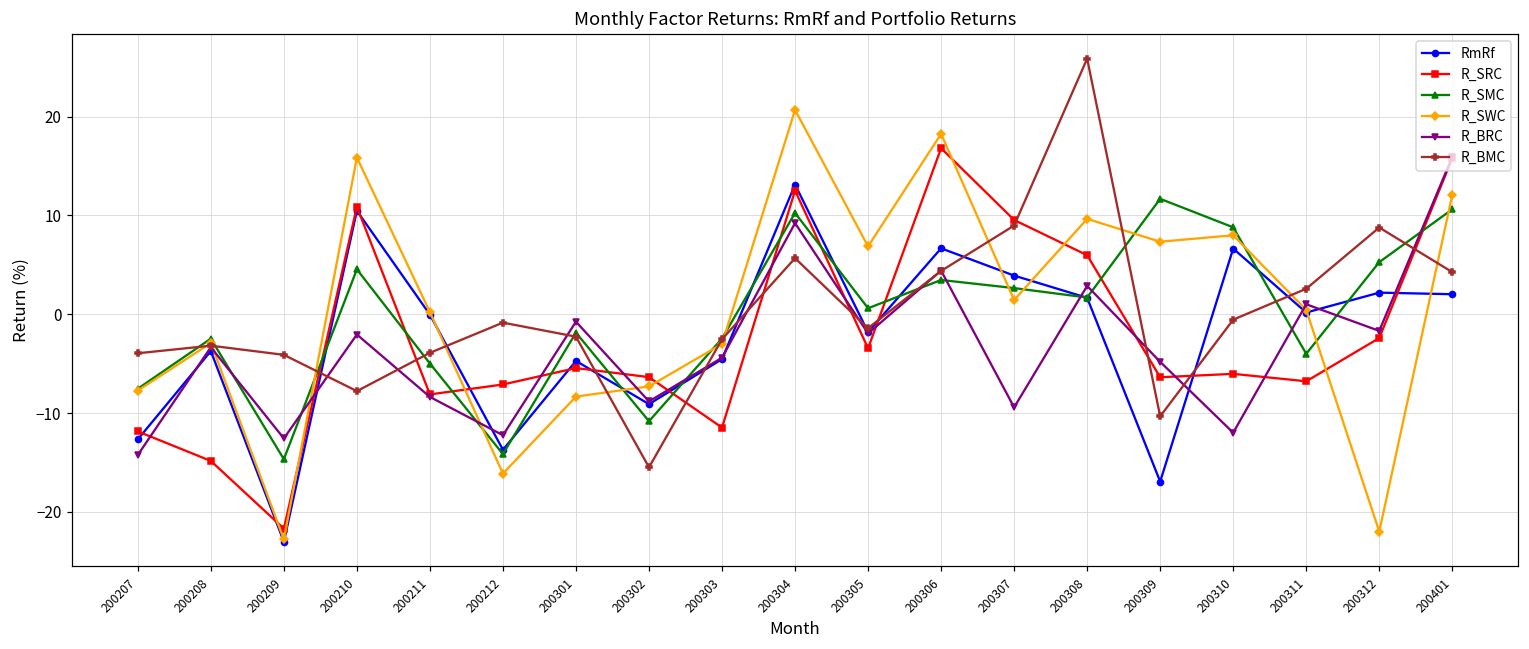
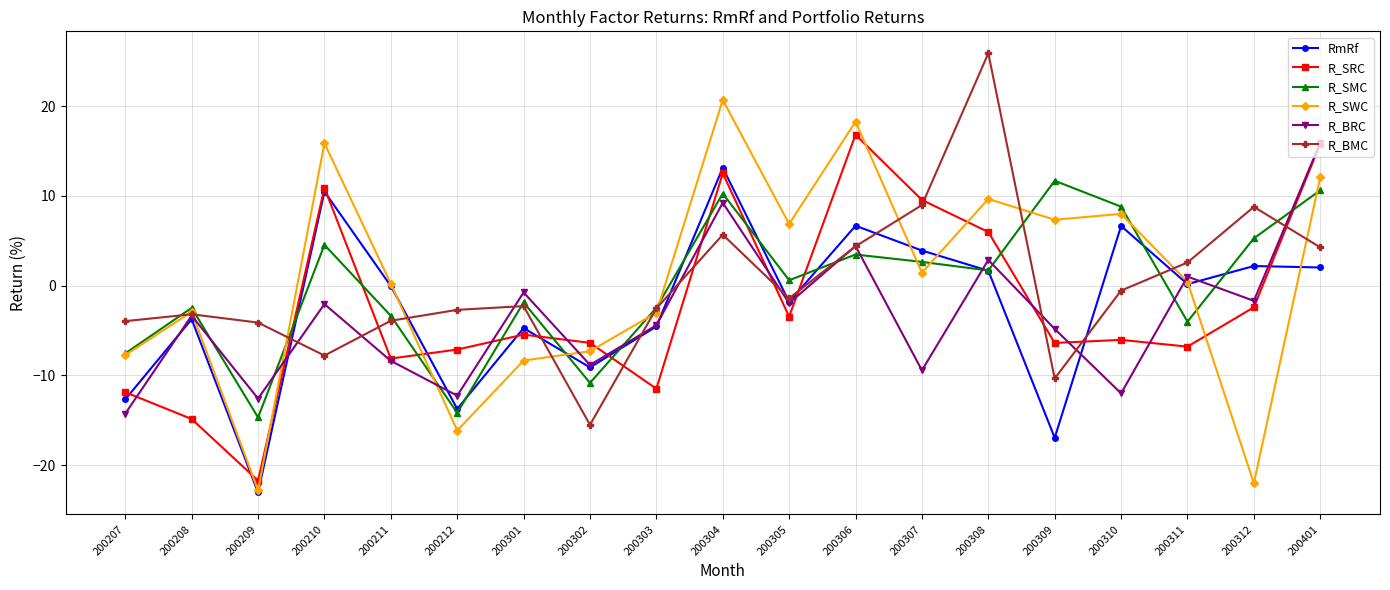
R_SMC, 200211: -5 -> -3
R_BMC, 200212: -1 -> -3
